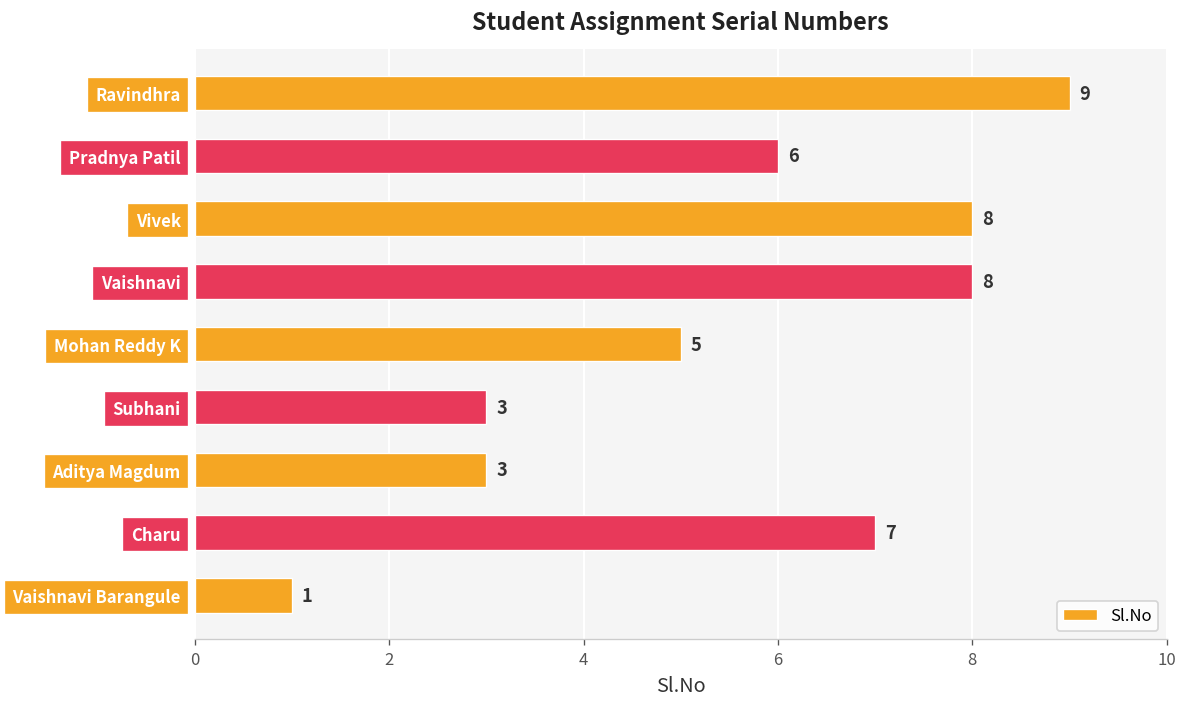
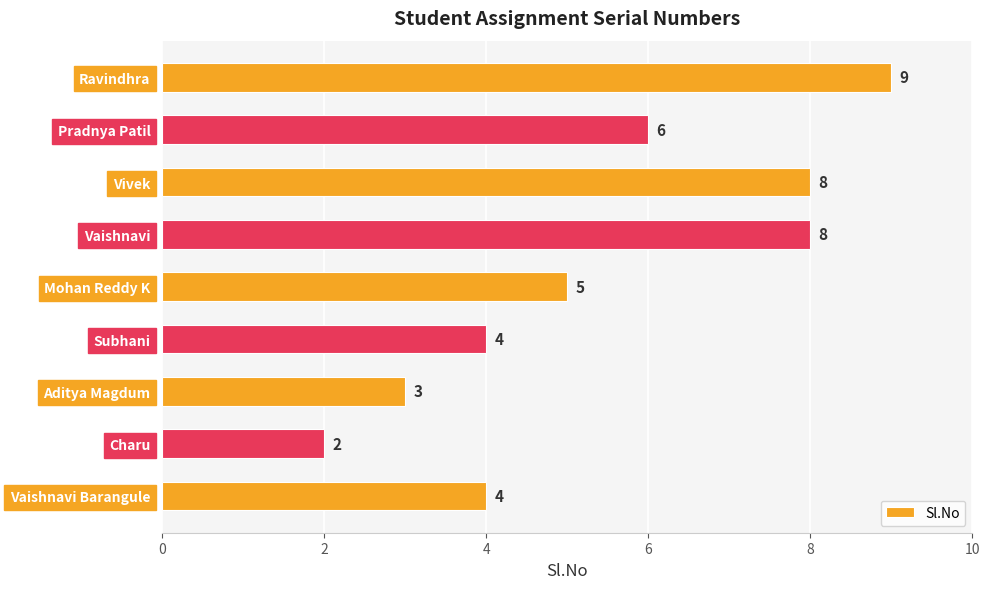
Subhani: 3 -> 4
Charu: 7 -> 2
Vaishnavi Barangule: 1 -> 4
